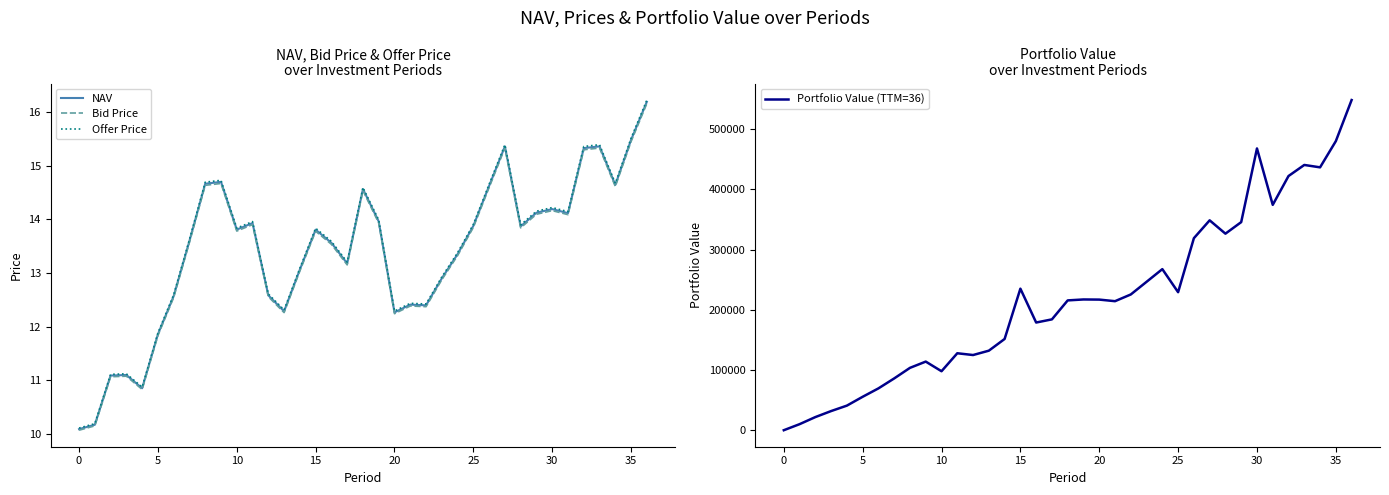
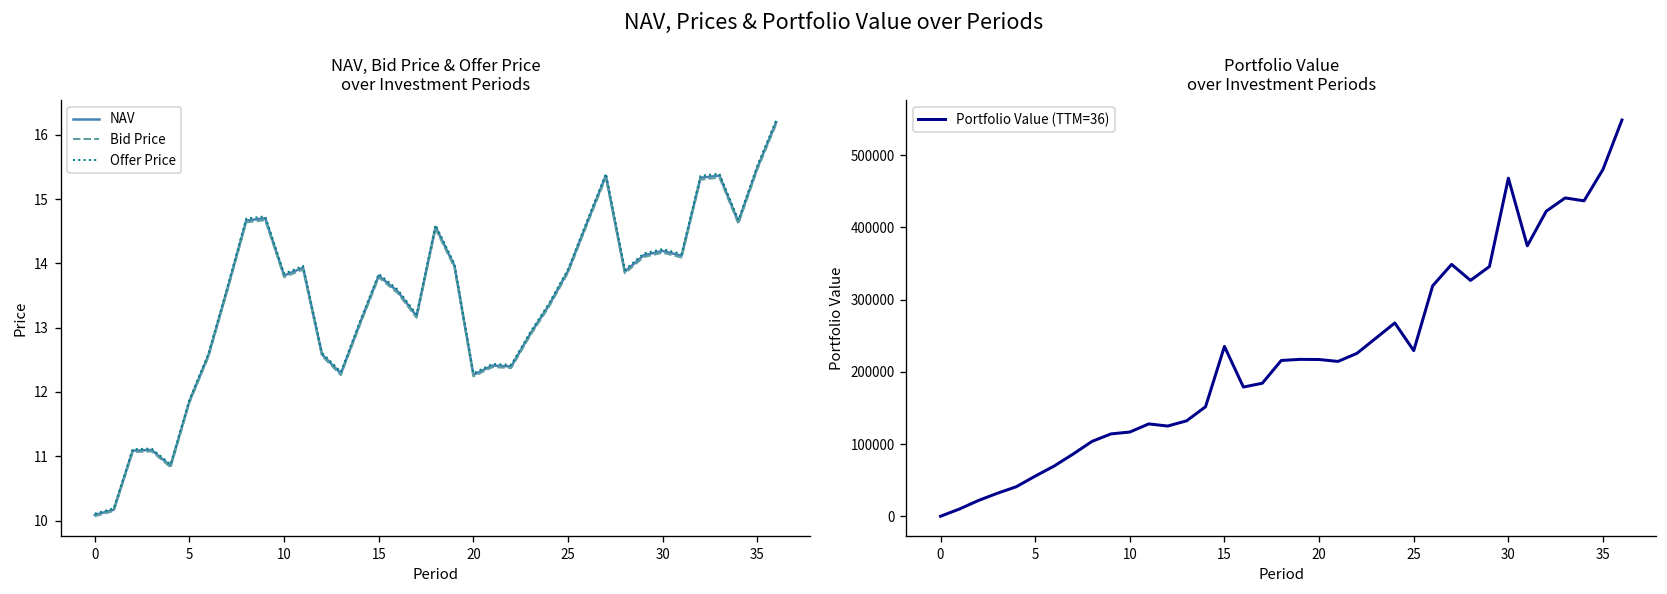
Portfolio Value over Investment Periods, 10: 100000 -> 120000
